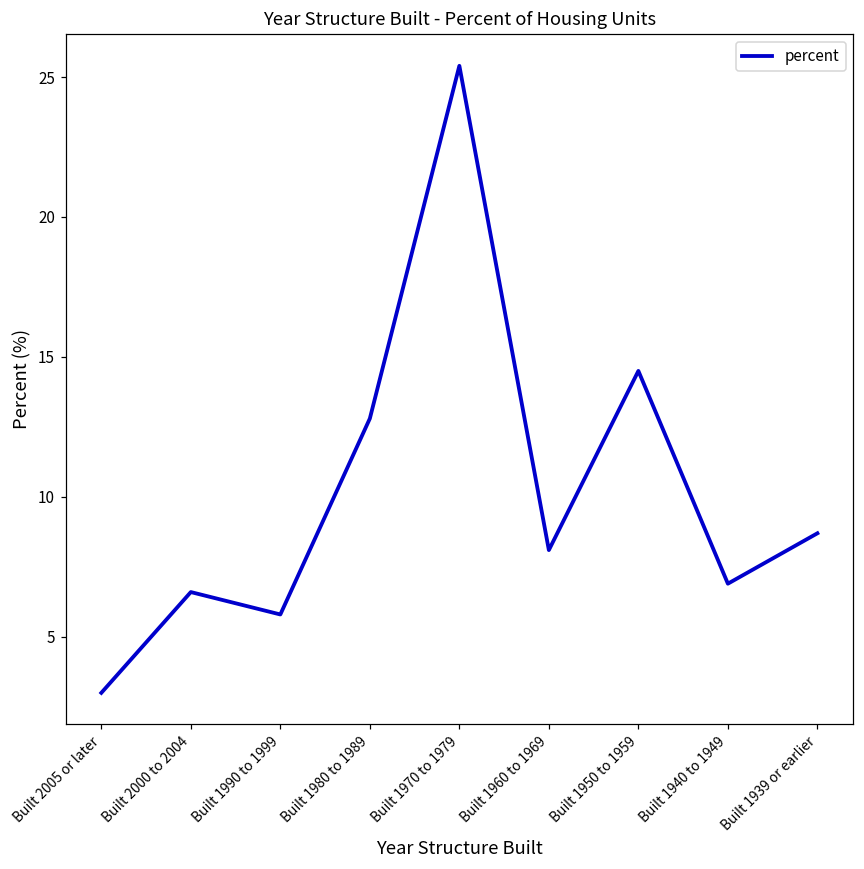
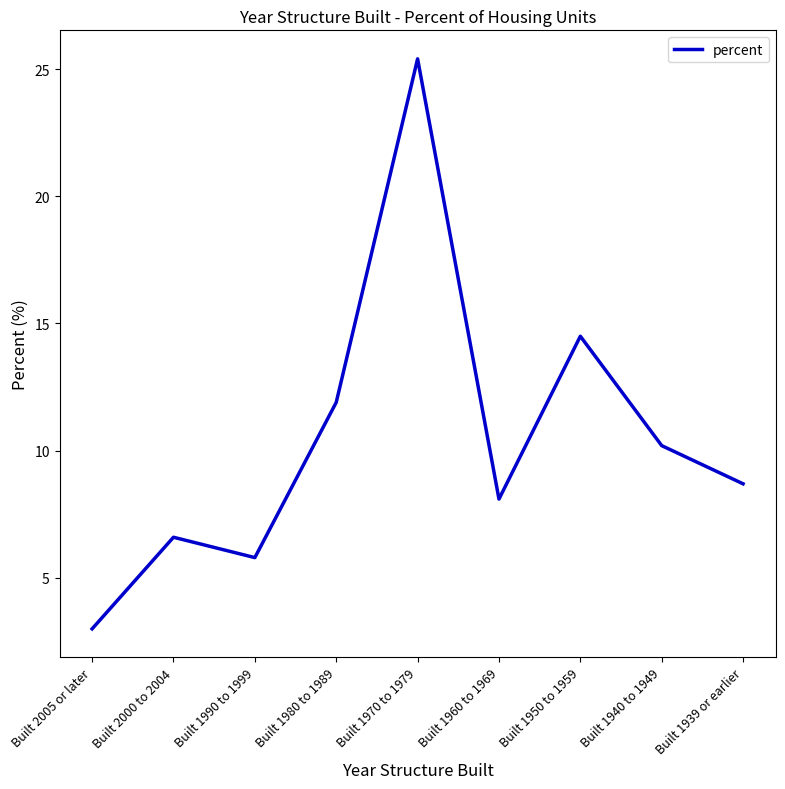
Built 1980 to 1989: 12.8 -> 11.9
Built 1940 to 1949: 6.9 -> 10.2
